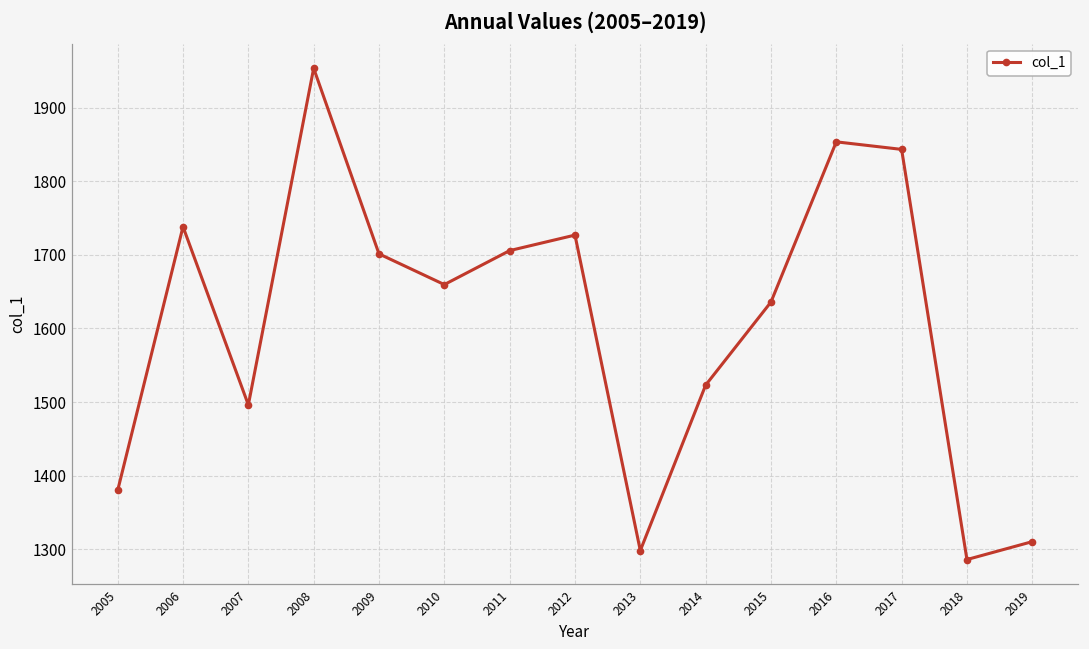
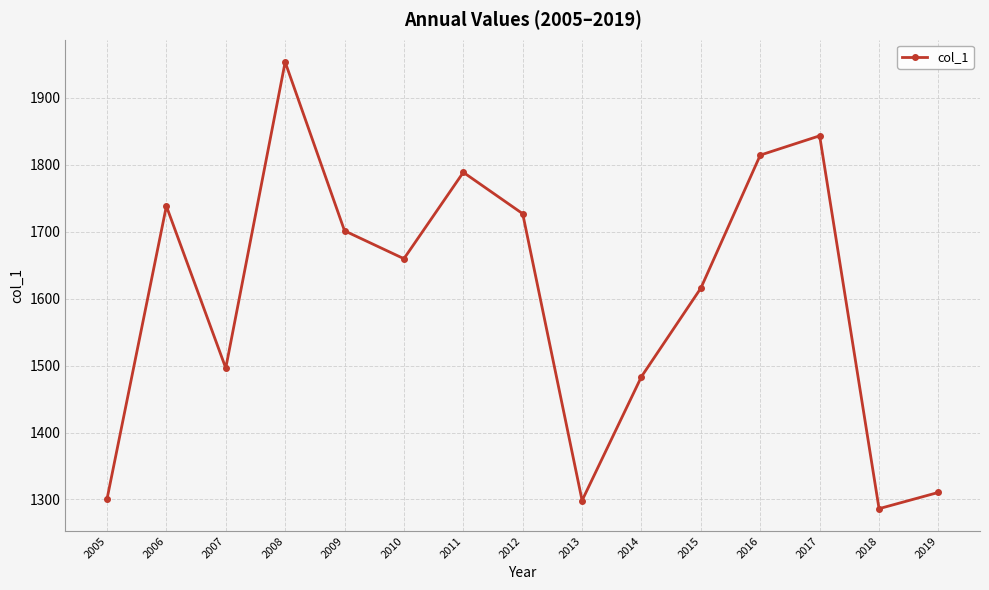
2005: 1380 -> 1300
2011: 1710 -> 1790
2014: 1520 -> 1480
2015: 1640 -> 1620
2016: 1850 -> 1810
